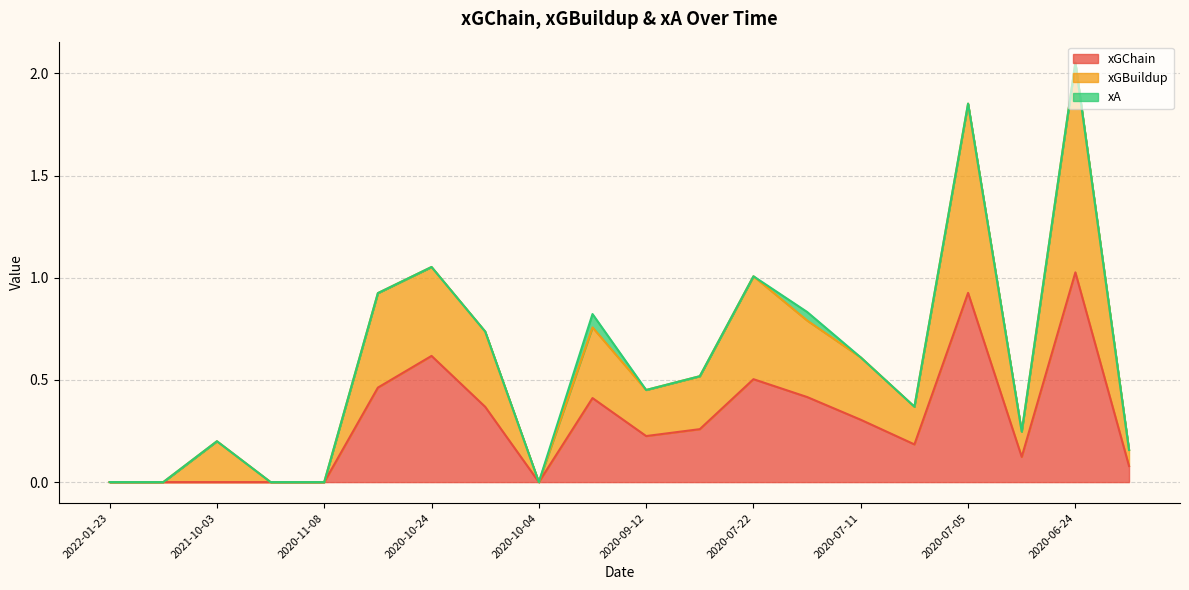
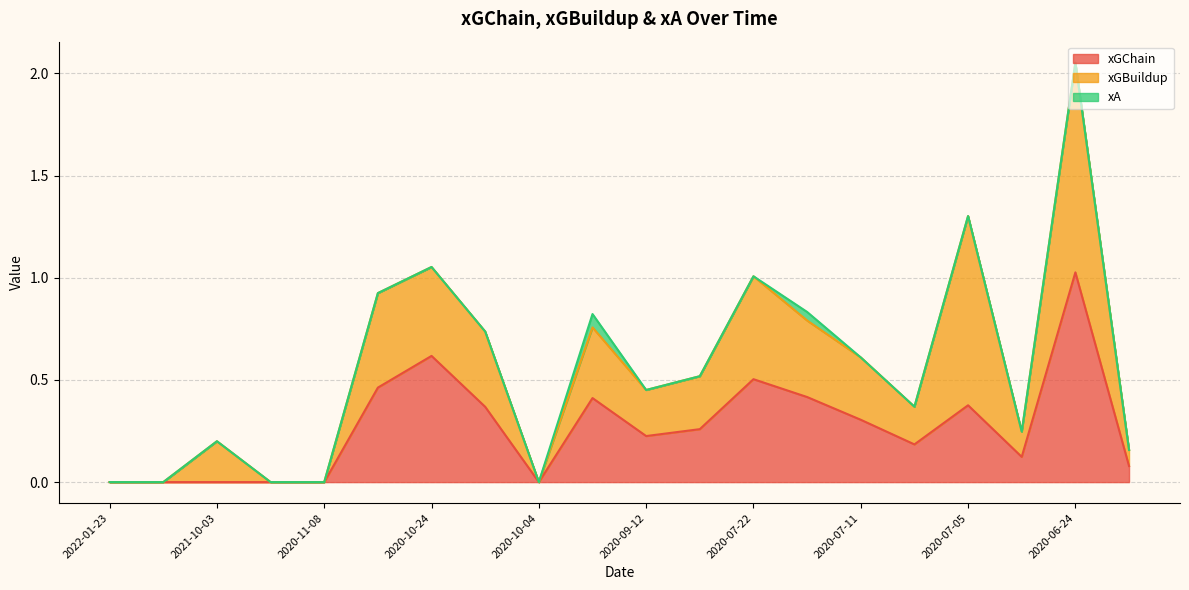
xGChain, 2020-07-05: 0.93 -> 0.38
